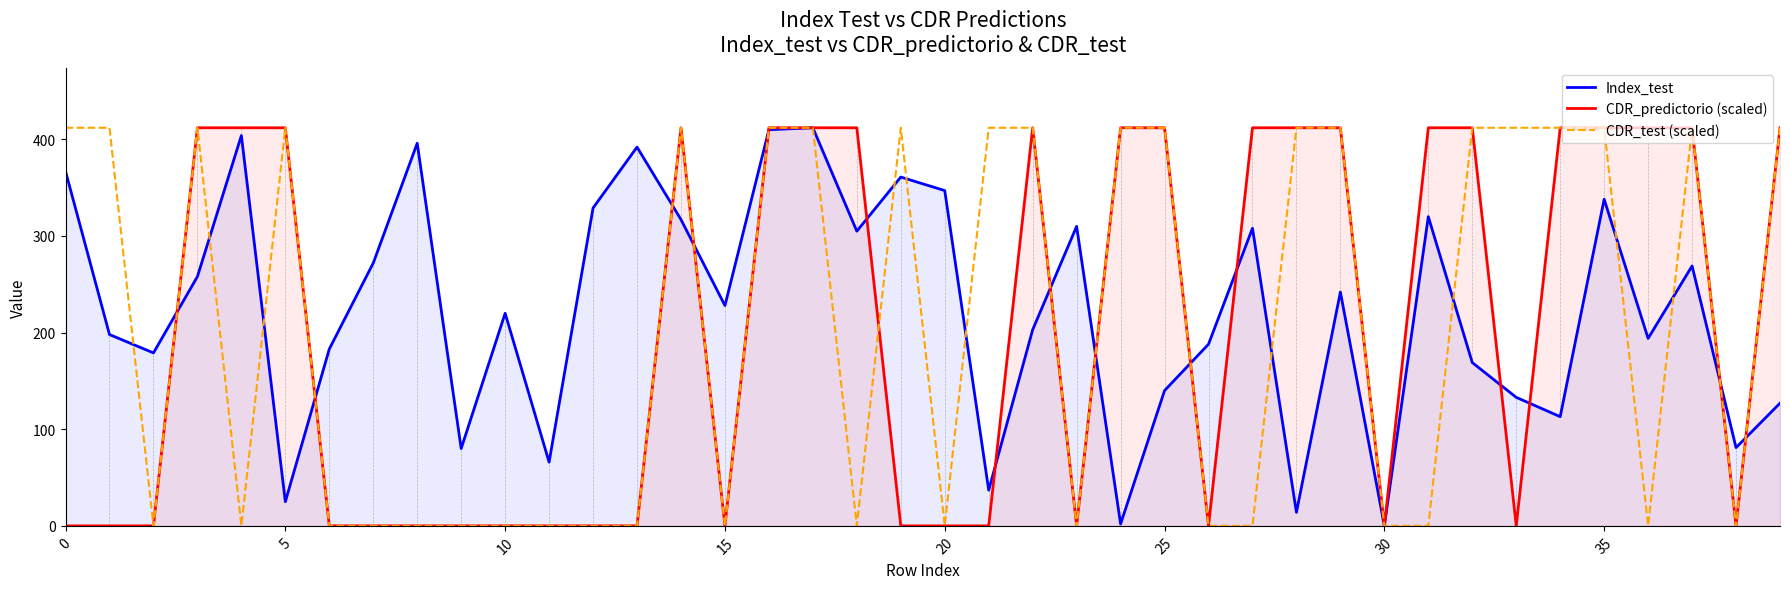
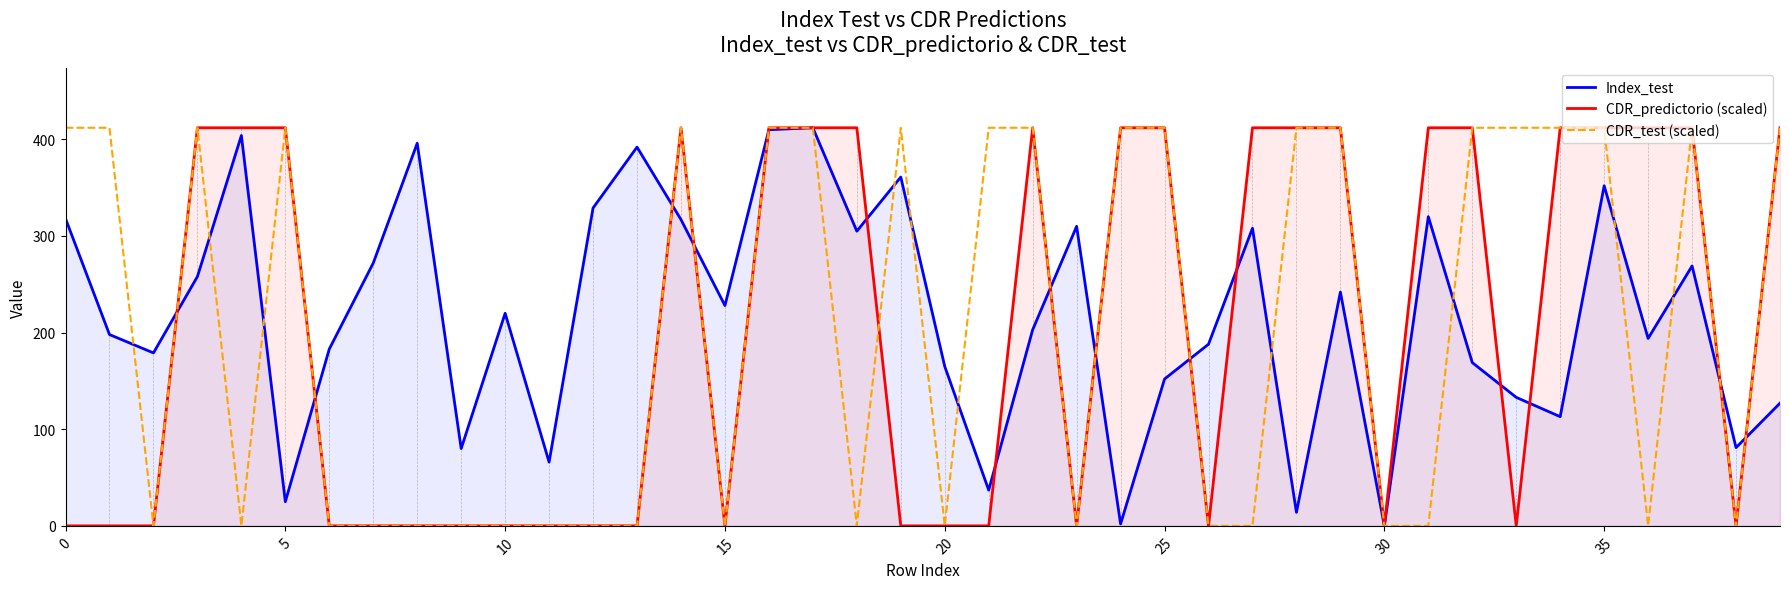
Index_test, 0: 370 -> 320
Index_test, 20: 350 -> 170
Index_test, 25: 140 -> 150
Index_test, 35: 340 -> 350
